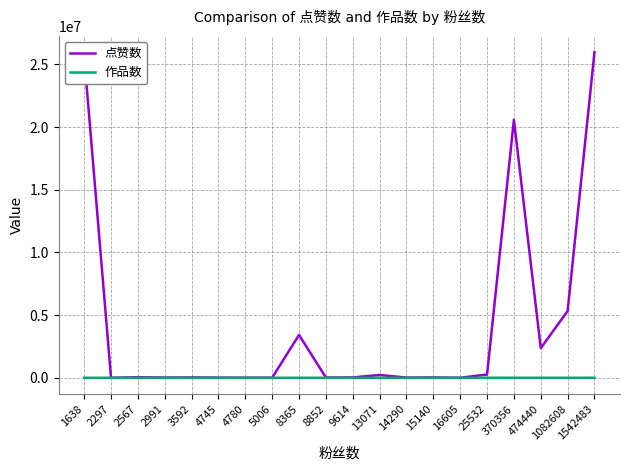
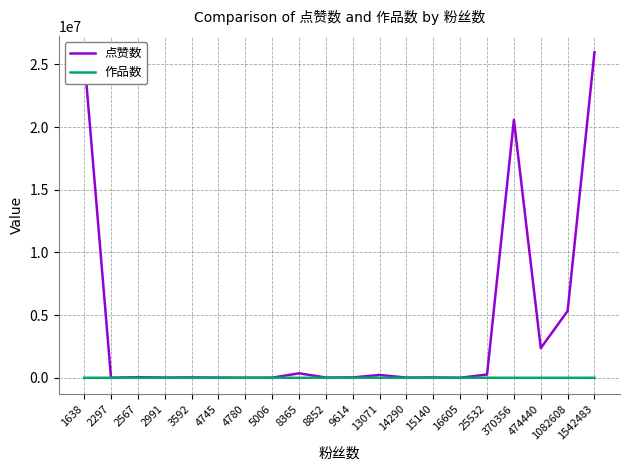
点赞数, 8365: 3400000 -> 400000
